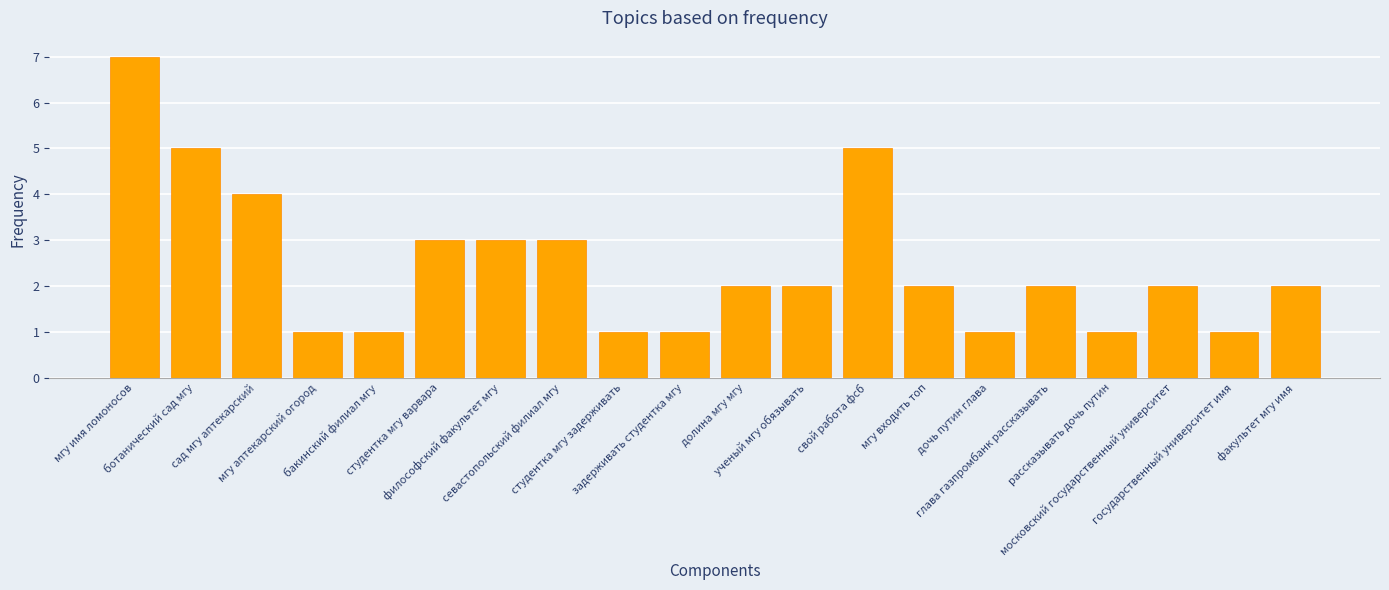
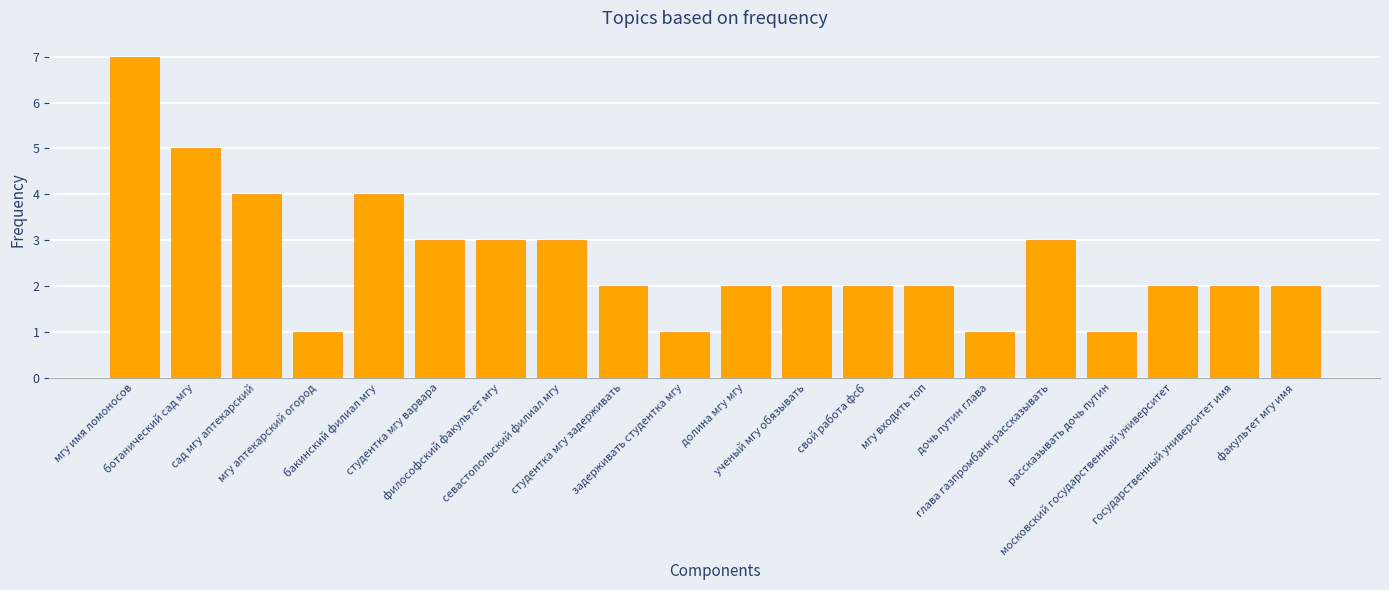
бакинский филиал мгу: 1 -> 4
студентка мгу задерживать: 1 -> 2
свой работа фсб: 5 -> 2
глава газпромбанк рассказывать: 2 -> 3
государственный университет имя: 1 -> 2
